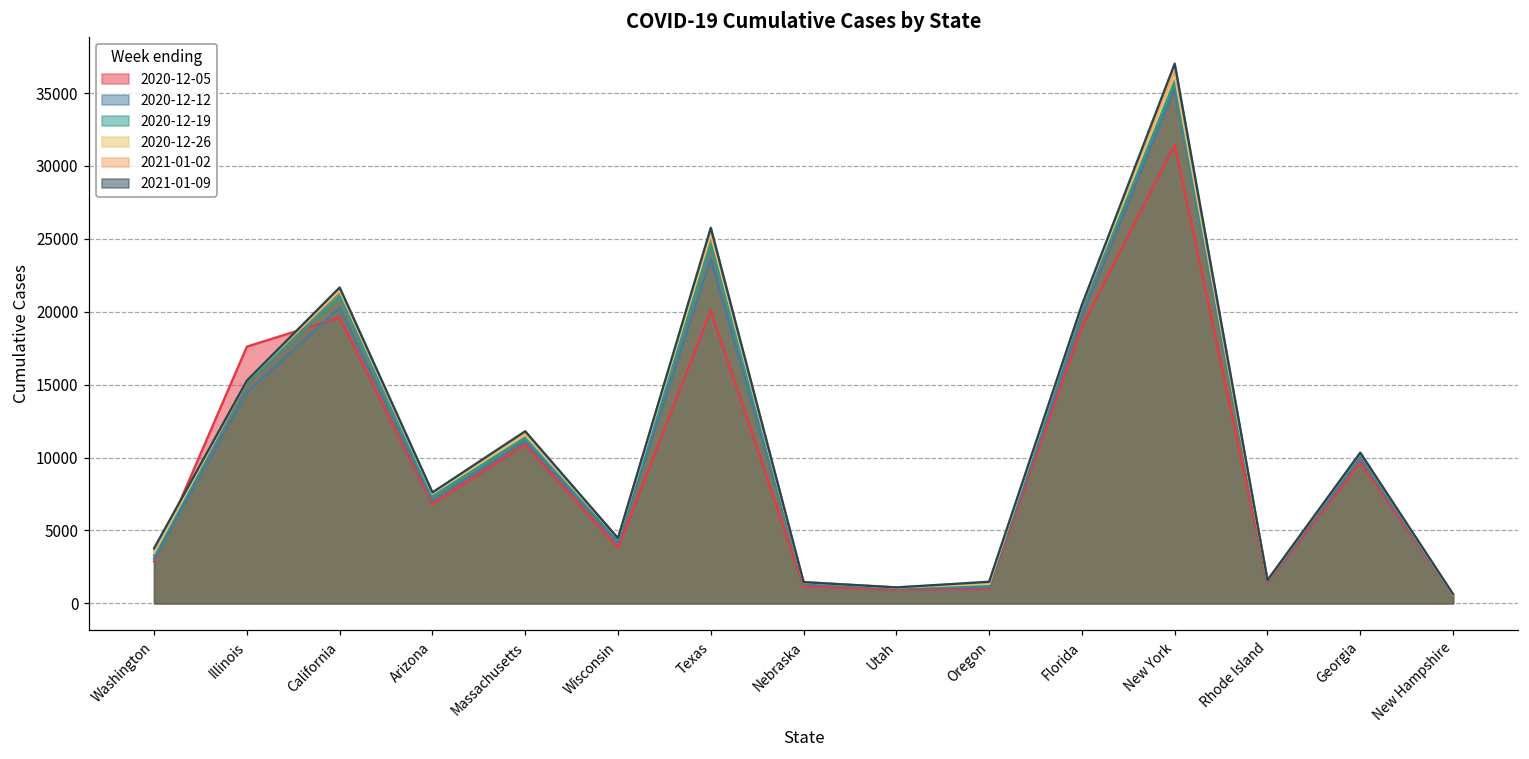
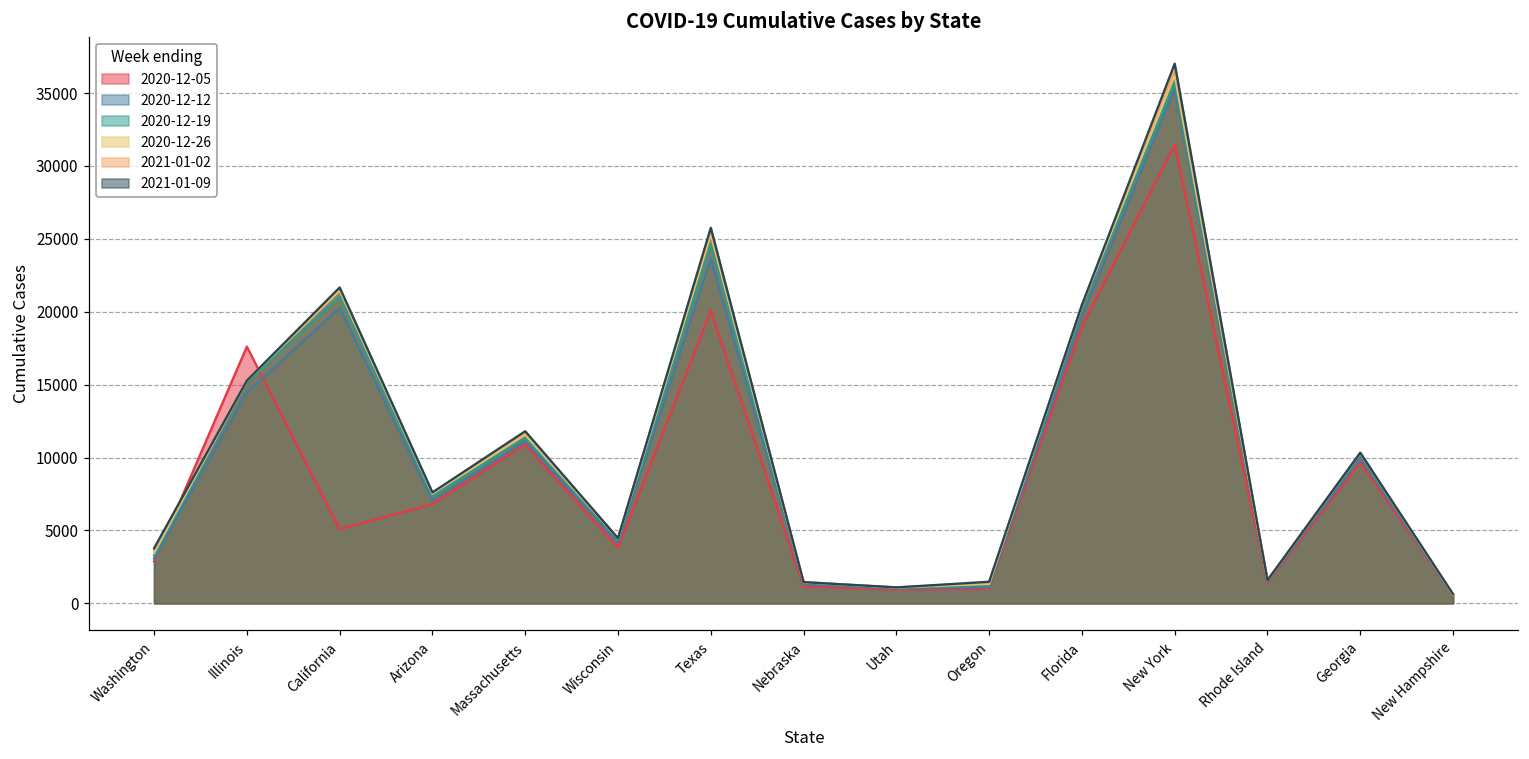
2020-12-05, California: 19600 -> 5100
